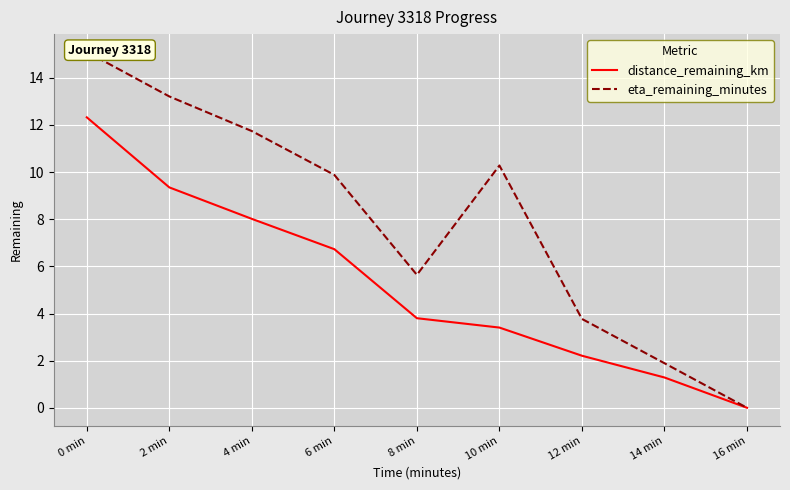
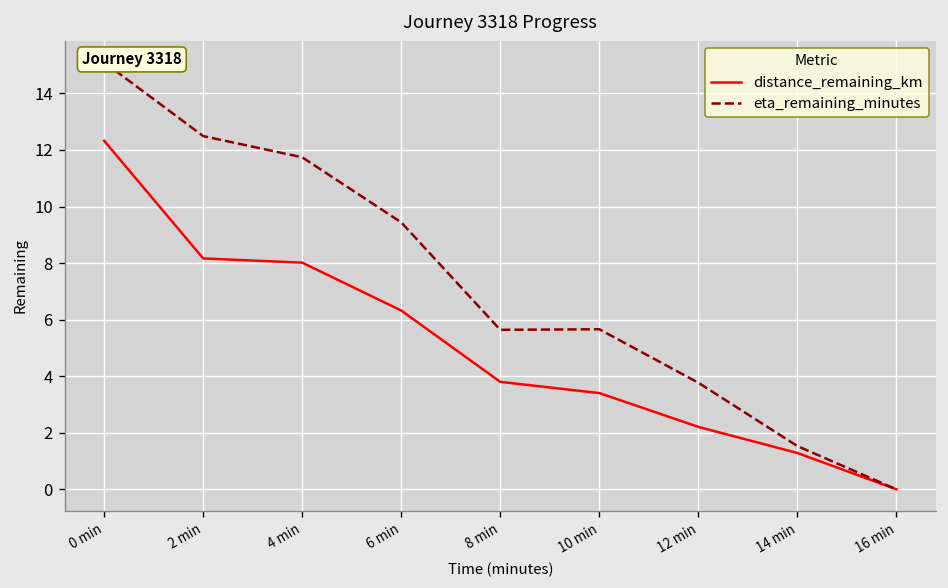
distance_remaining_km, 2 min: 9.4 -> 8.2
eta_remaining_minutes, 2 min: 13.2 -> 12.5
distance_remaining_km, 6 min: 6.7 -> 6.3
eta_remaining_minutes, 6 min: 9.9 -> 9.4
eta_remaining_minutes, 10 min: 10.3 -> 5.7
eta_remaining_minutes, 14 min: 1.9 -> 1.5
